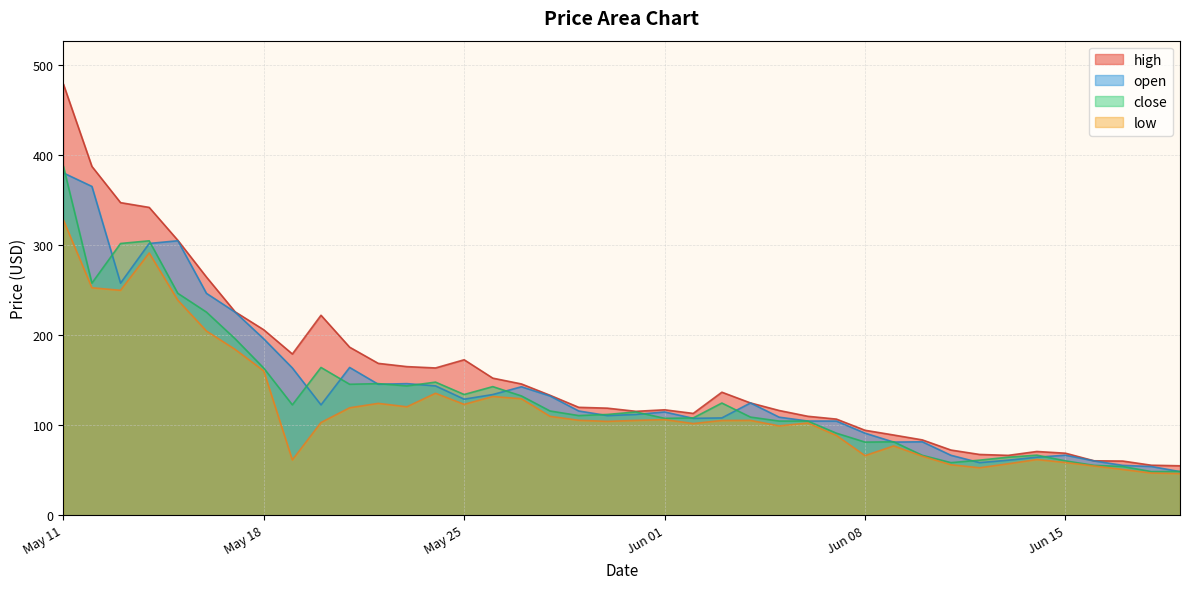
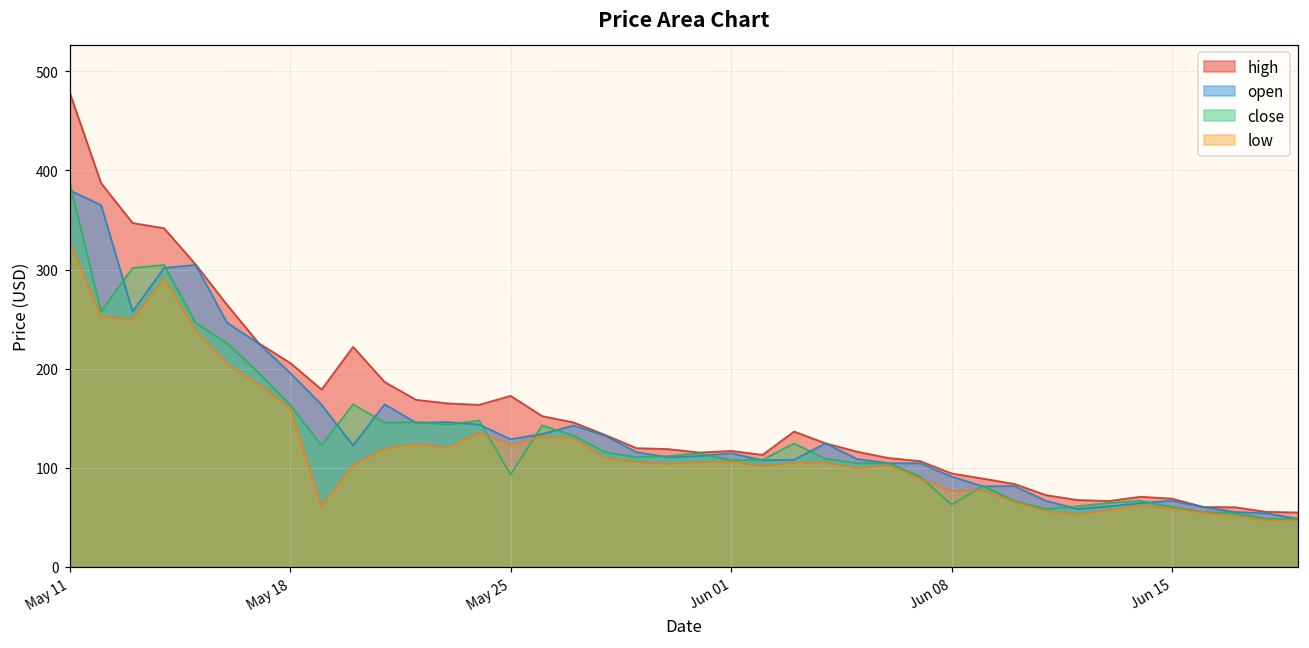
close, May 25: 130 -> 90
close, Jun 08: 80 -> 60
low, Jun 08: 70 -> 80
